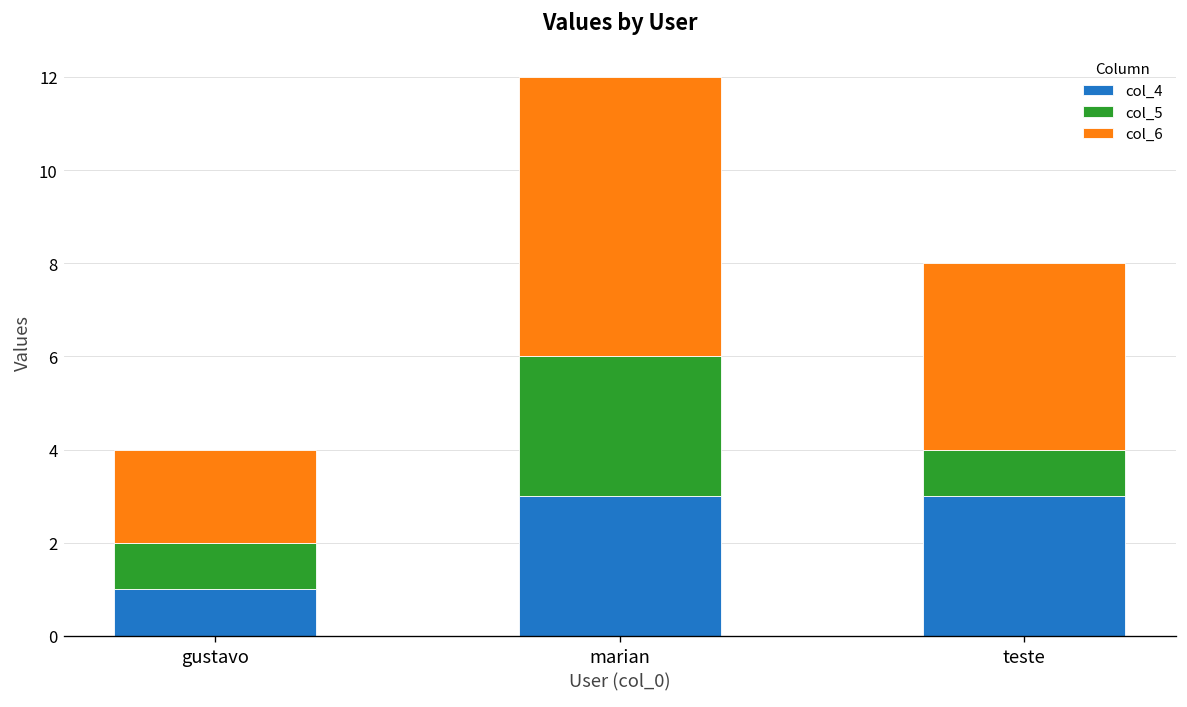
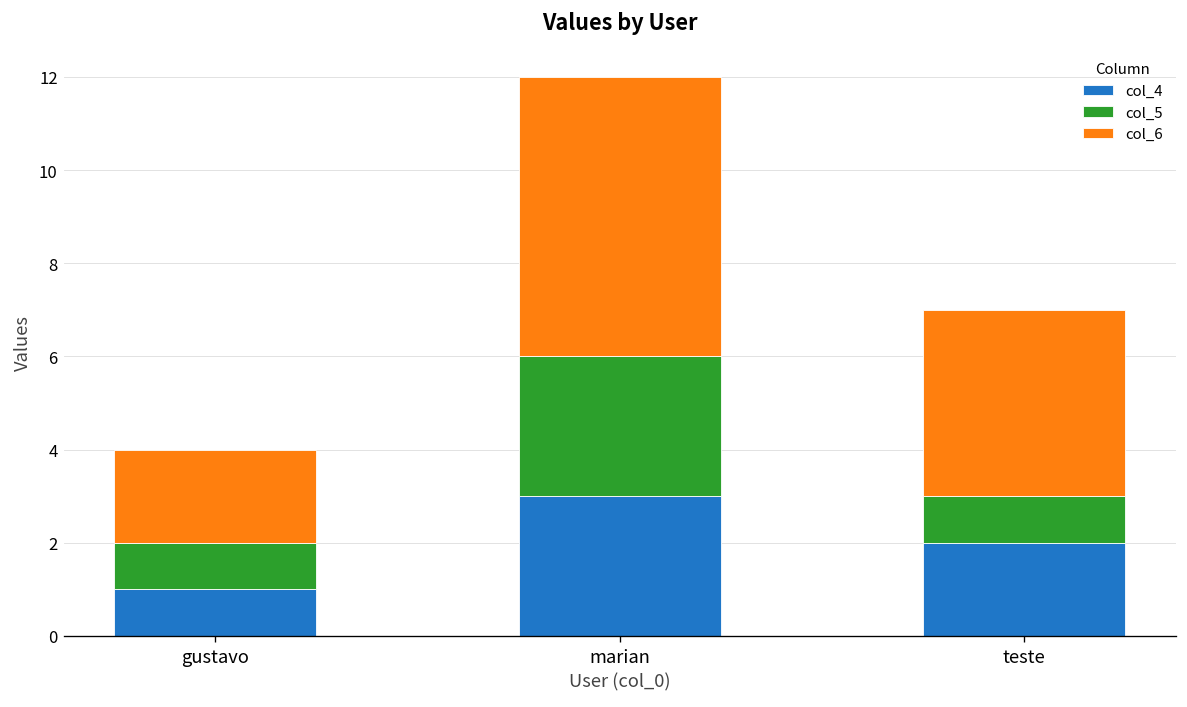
col_4, teste: 3 -> 2
